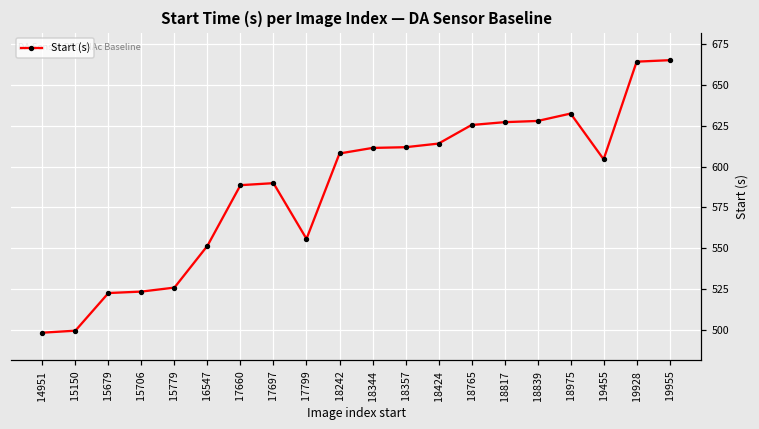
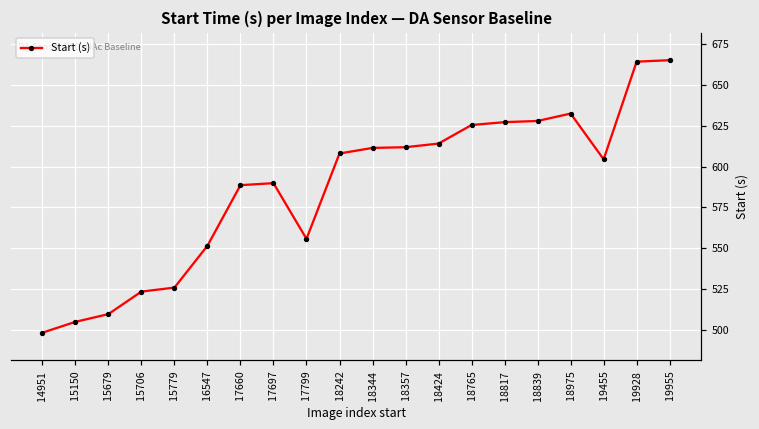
15150: 500 -> 505
15679: 523 -> 510
